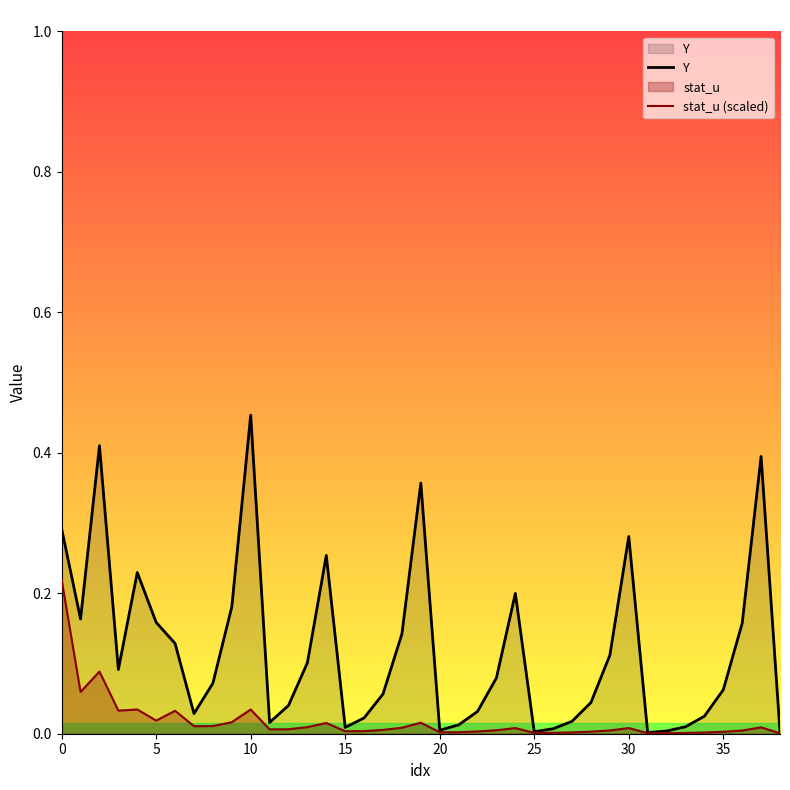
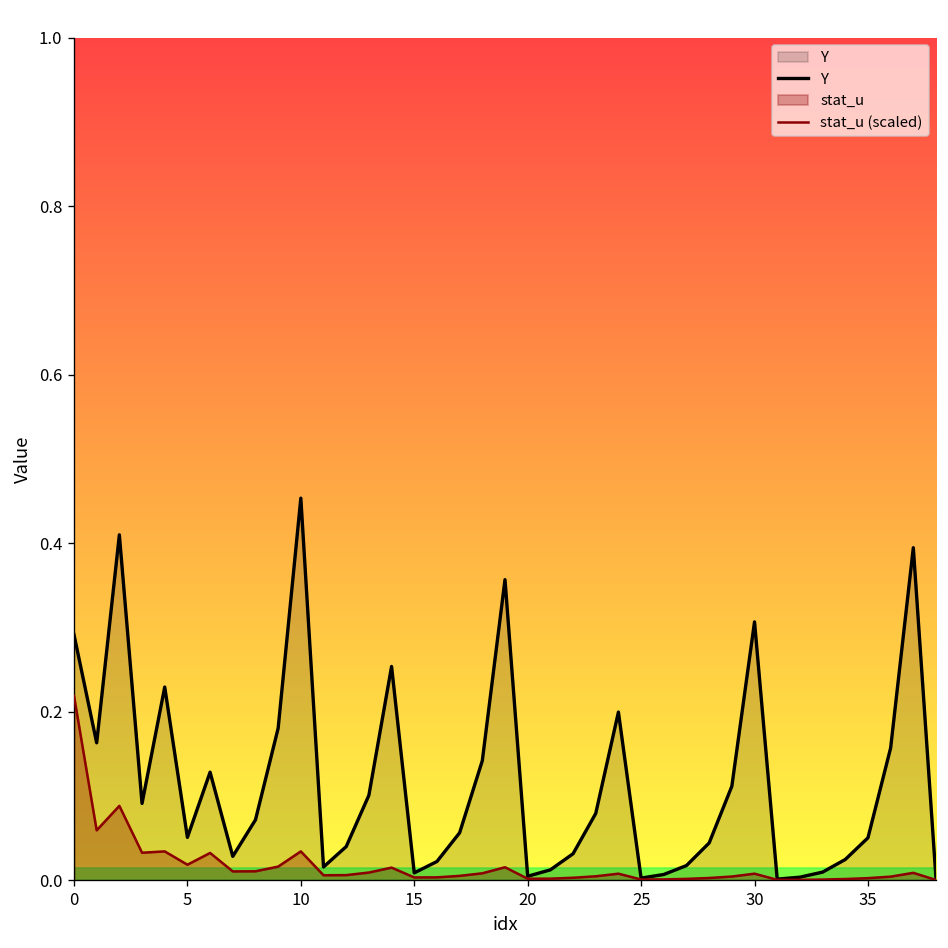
Y, 5: 0.16 -> 0.05
Y, 30: 0.28 -> 0.31
Y, 35: 0.06 -> 0.05
